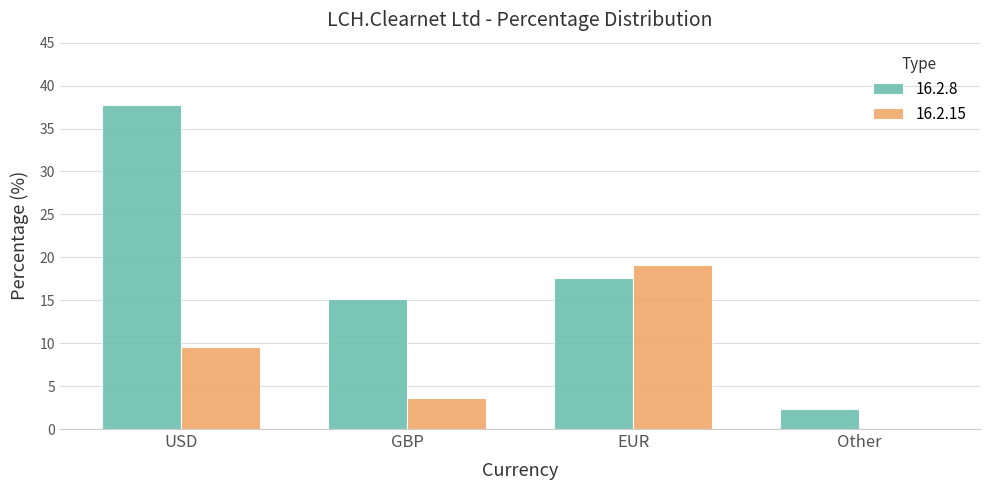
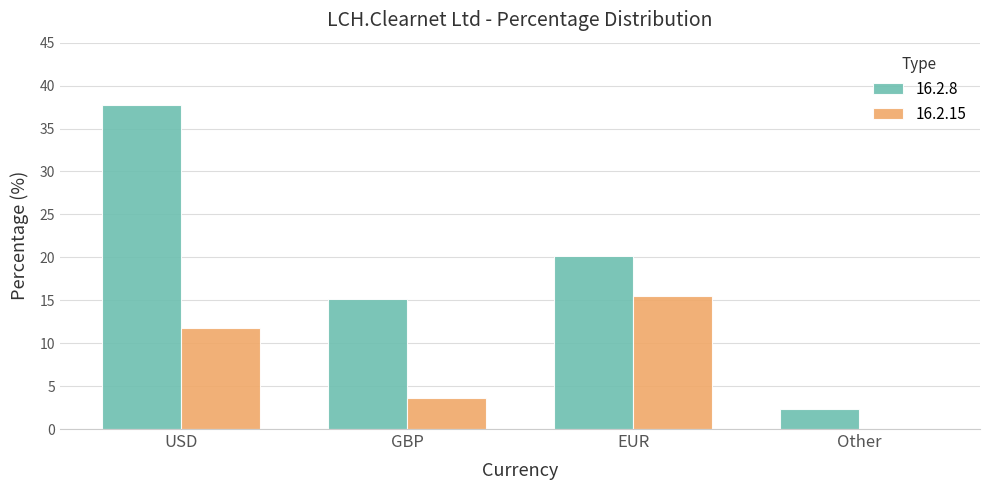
16.2.15, USD: 10 -> 12
16.2.8, EUR: 18 -> 20
16.2.15, EUR: 19 -> 16
